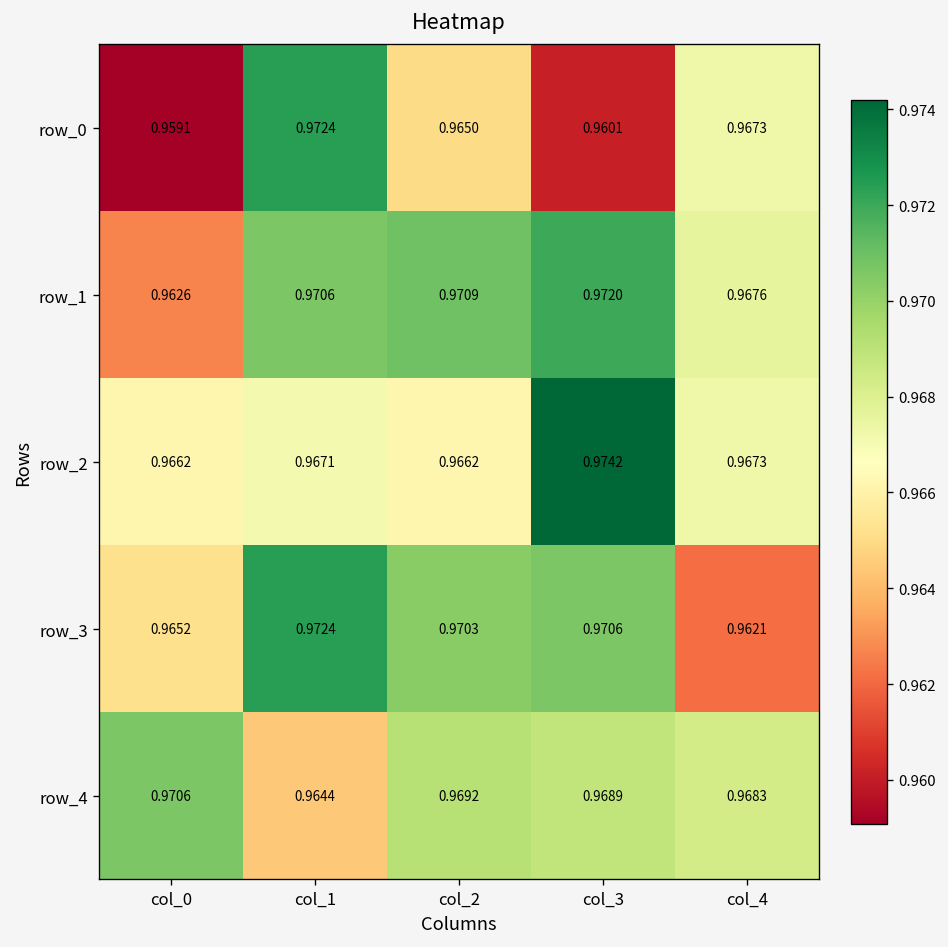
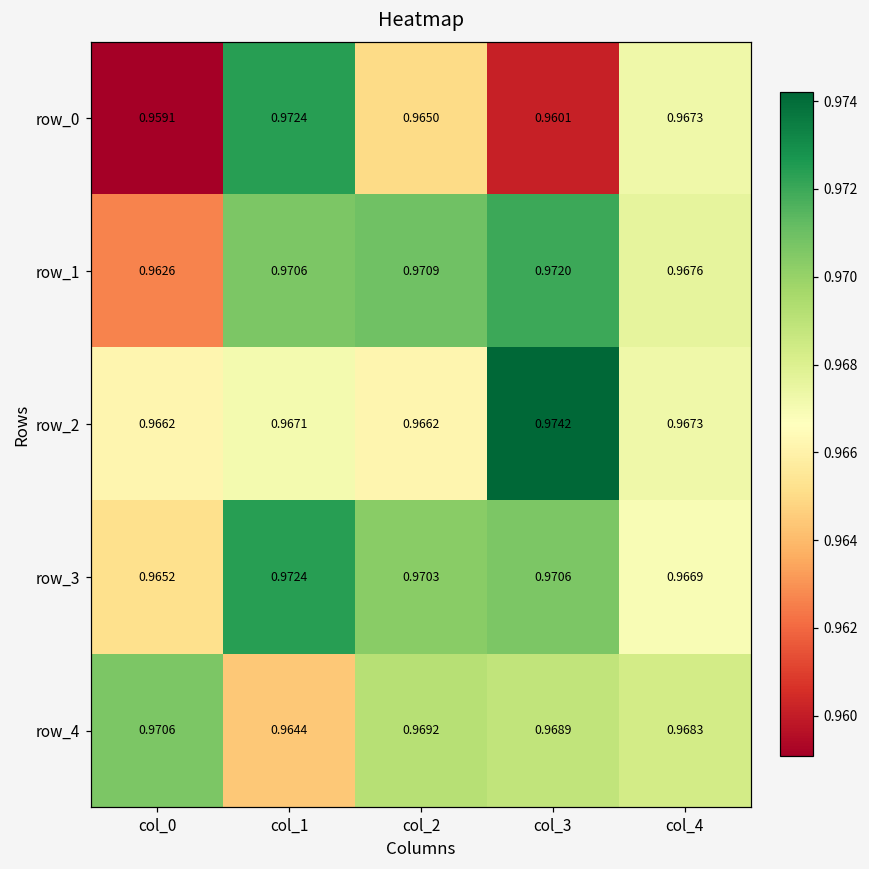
row_3, col_4: 0.9621 -> 0.9669
